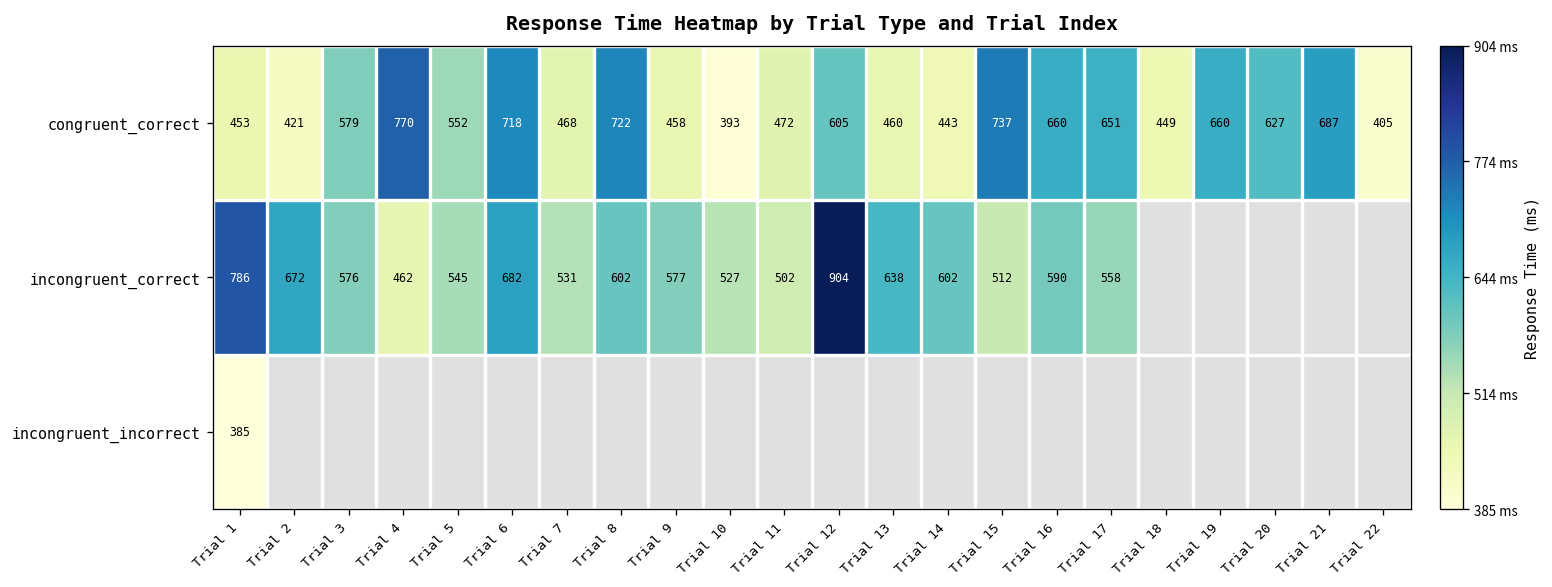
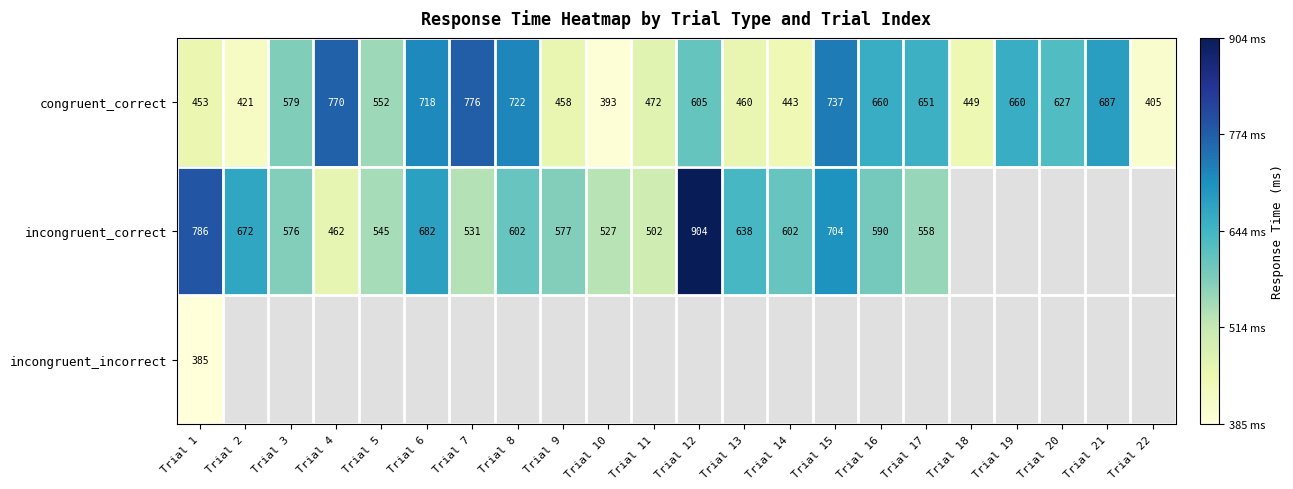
congruent_correct, Trial 7: 468 -> 776
incongruent_correct, Trial 15: 512 -> 704
